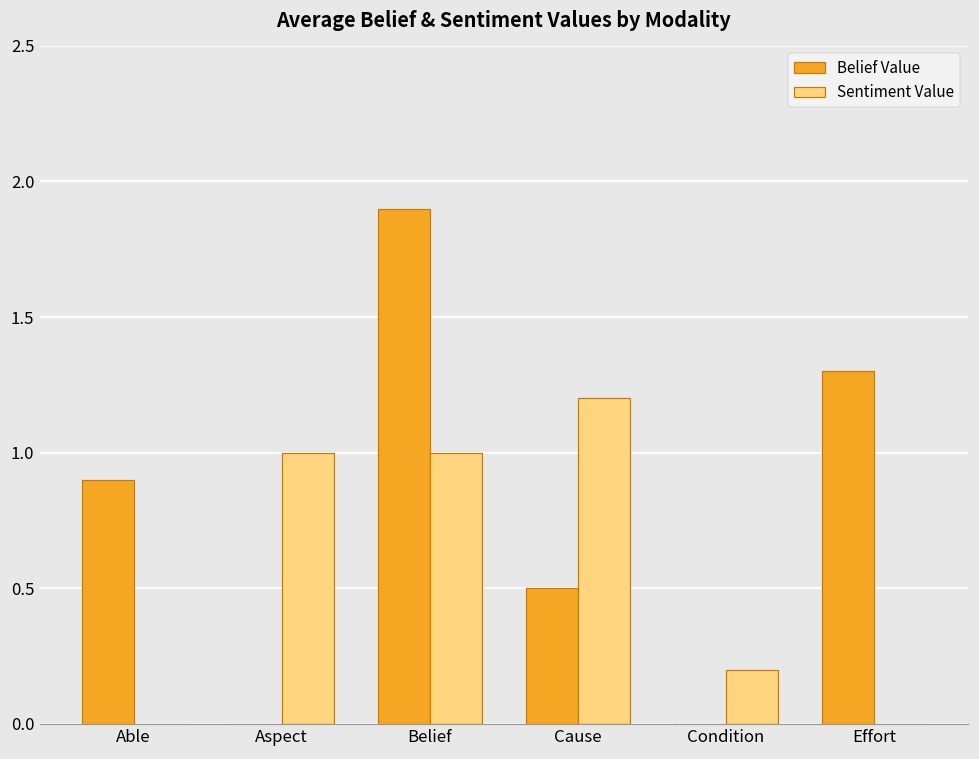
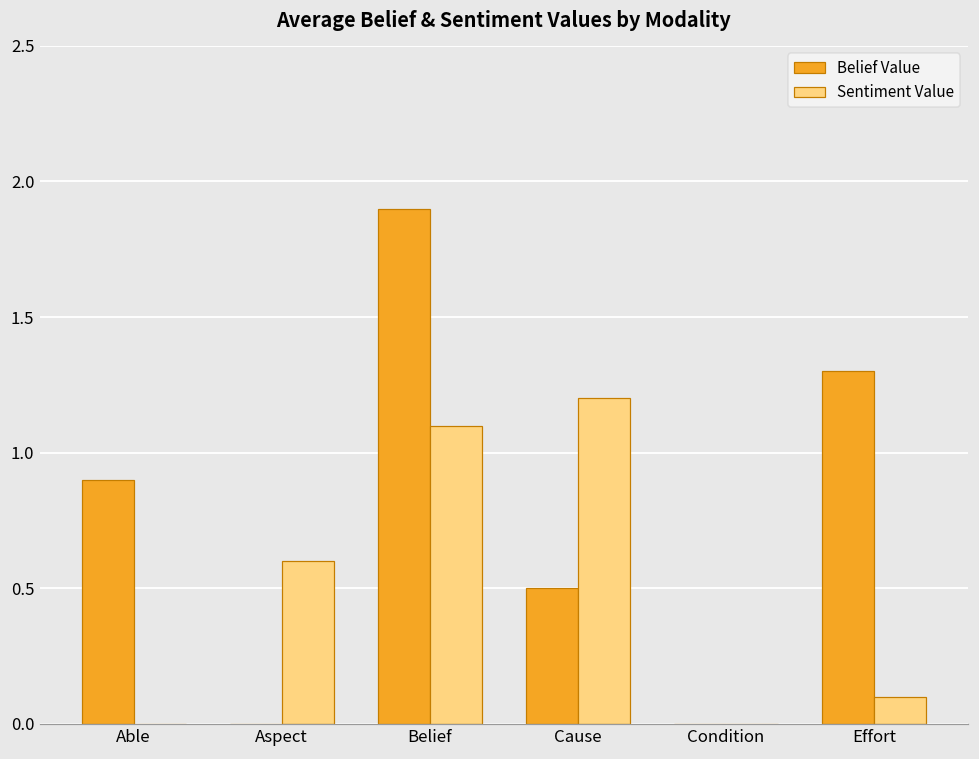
Sentiment Value, Aspect: 1.0 -> 0.6
Sentiment Value, Belief: 1.0 -> 1.1
Sentiment Value, Condition: 0.2 -> 0.0
Sentiment Value, Effort: 0.0 -> 0.1
